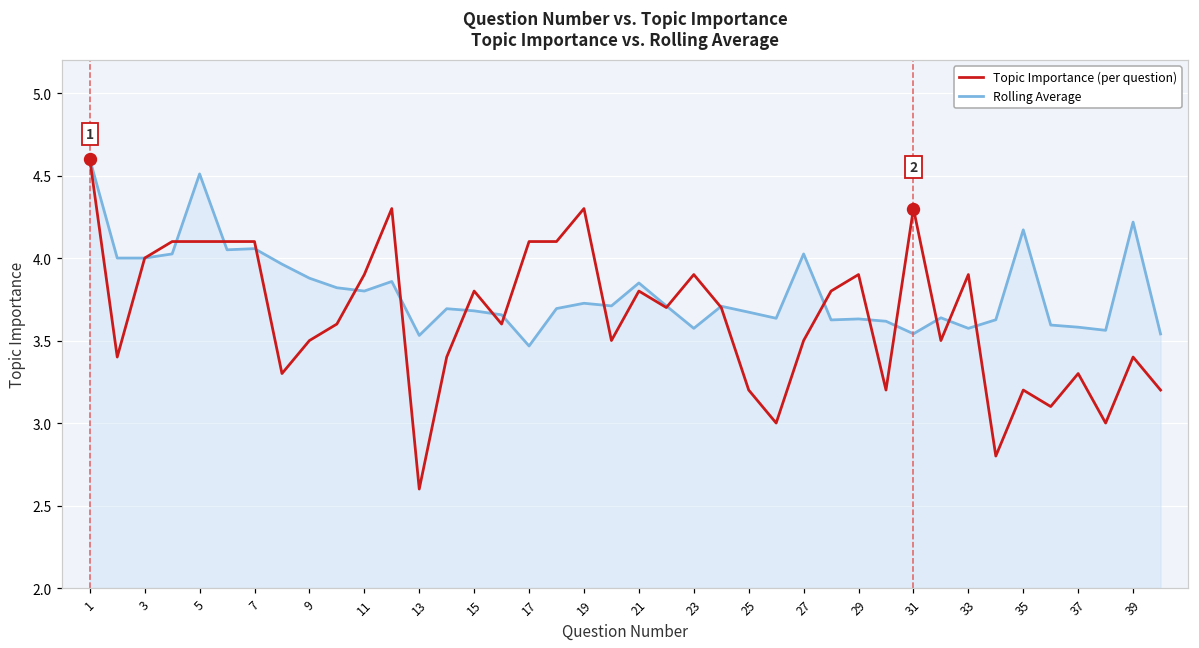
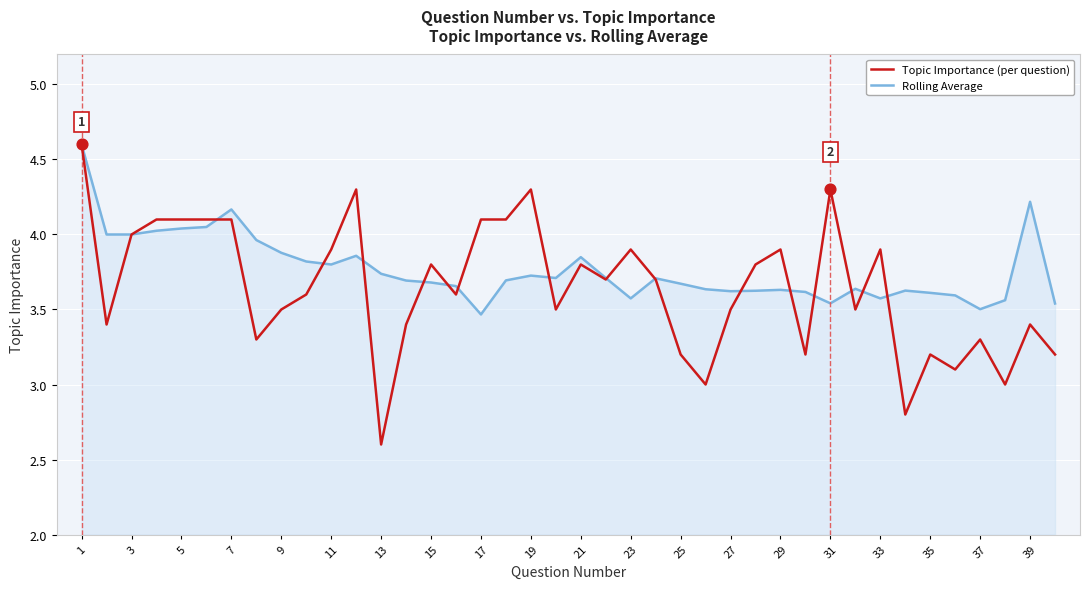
Rolling Average, 5: 4.51 -> 4.04
Rolling Average, 7: 4.06 -> 4.17
Rolling Average, 13: 3.53 -> 3.74
Rolling Average, 27: 4.03 -> 3.62
Rolling Average, 35: 4.17 -> 3.61
Rolling Average, 37: 3.58 -> 3.50
